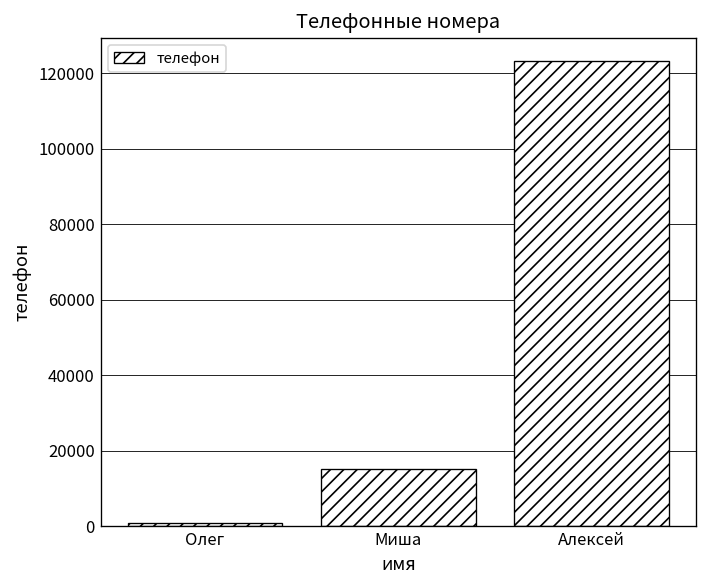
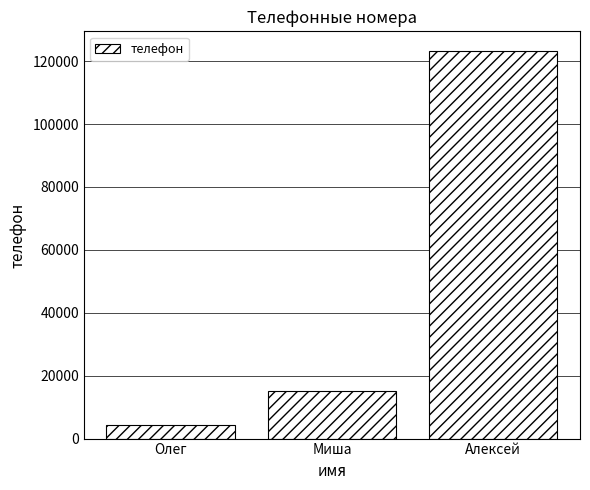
Олег: 1000 -> 4000
